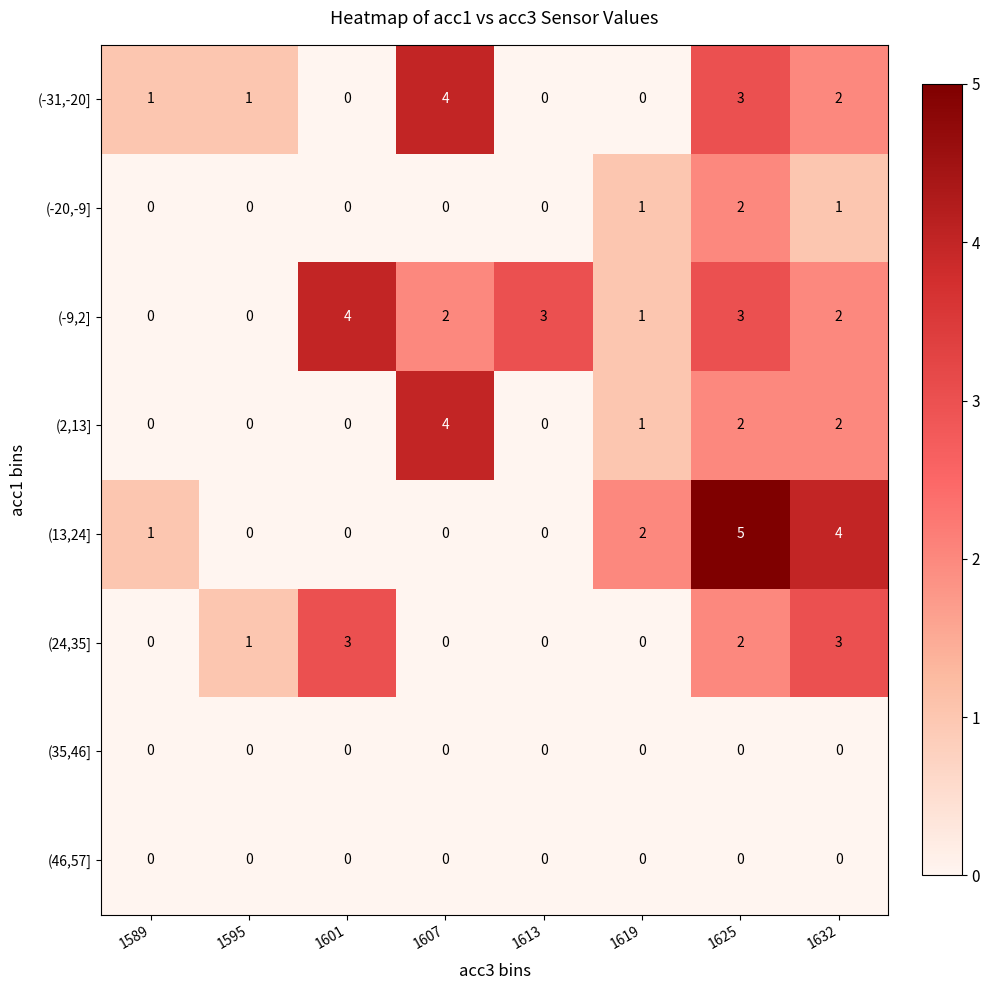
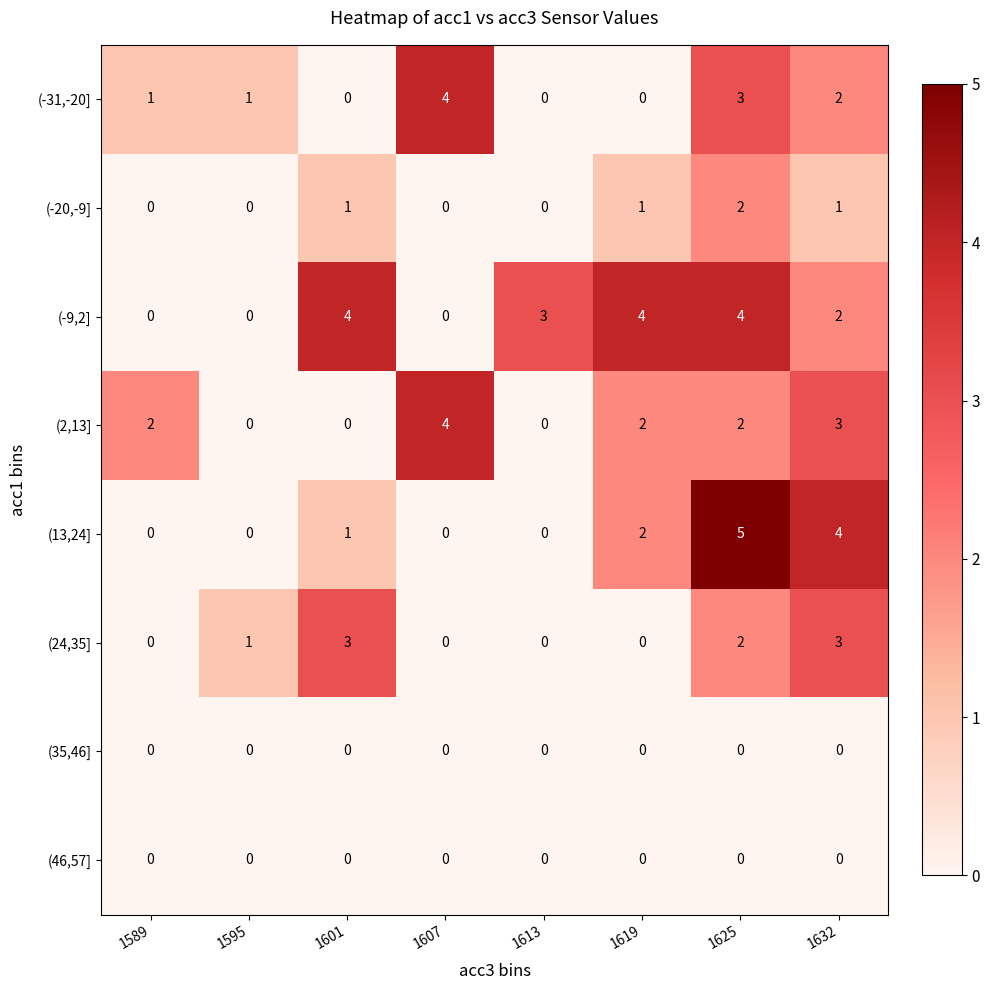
(-20,-9], 1601: 0 -> 1
(-9,2], 1607: 2 -> 0
(-9,2], 1619: 1 -> 4
(-9,2], 1625: 3 -> 4
(2,13], 1589: 0 -> 2
(2,13], 1619: 1 -> 2
(2,13], 1632: 2 -> 3
(13,24], 1589: 1 -> 0
(13,24], 1601: 0 -> 1
